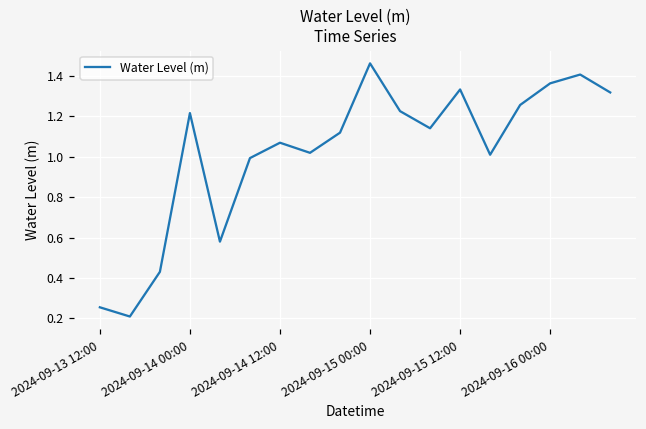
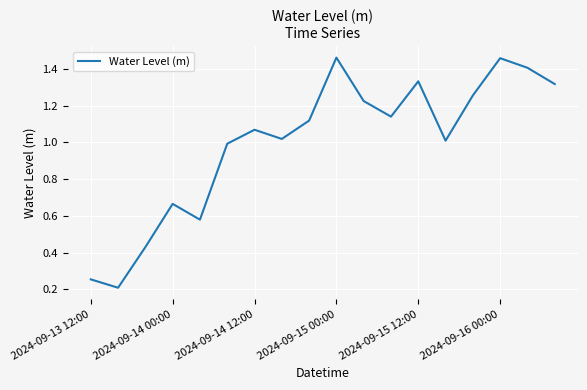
2024-09-14 00:00: 1.22 -> 0.67
2024-09-16 00:00: 1.36 -> 1.46
